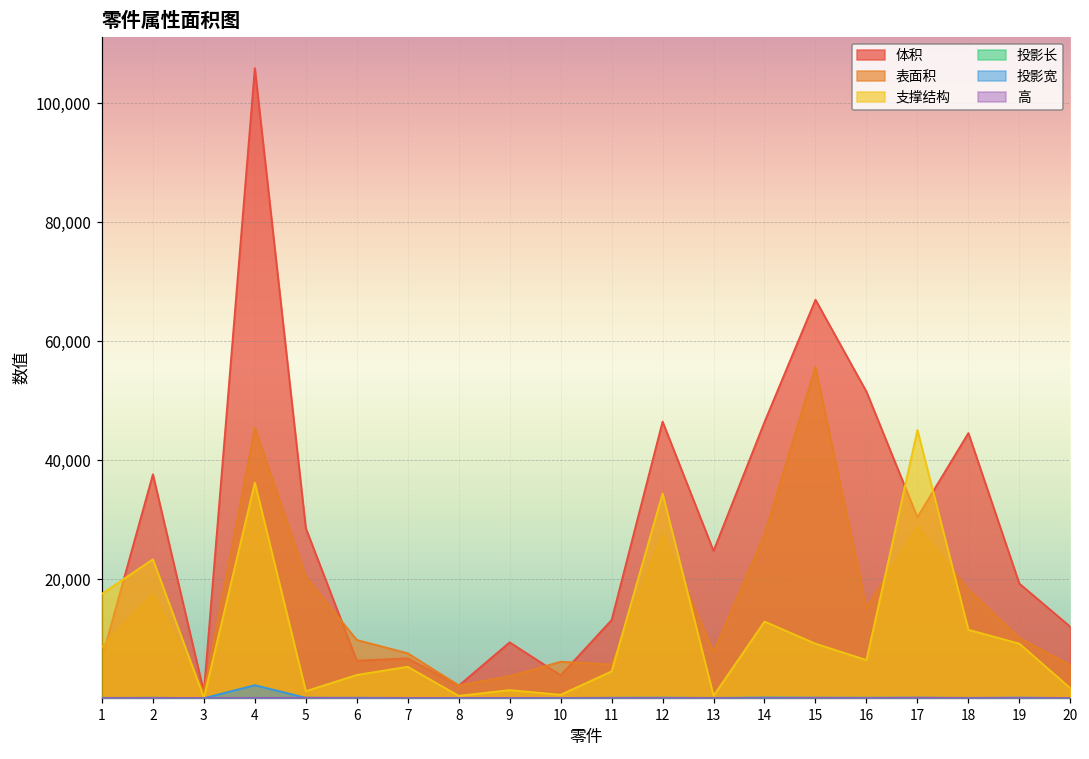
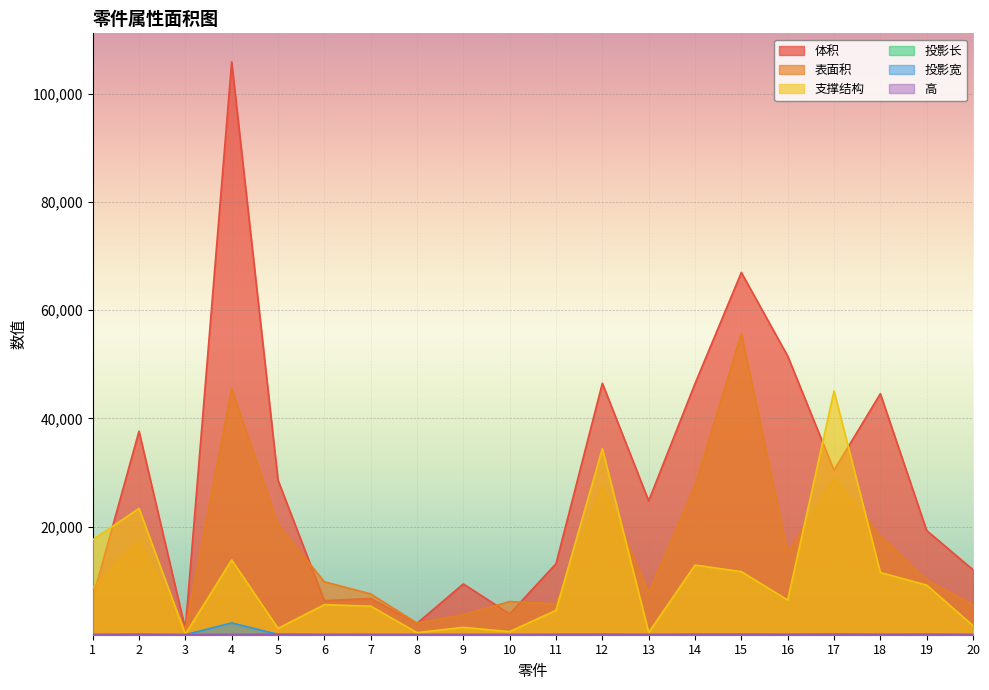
支撑结构, 4: 36,000 -> 14,000
支撑结构, 6: 4,000 -> 6,000
支撑结构, 15: 9,000 -> 12,000
